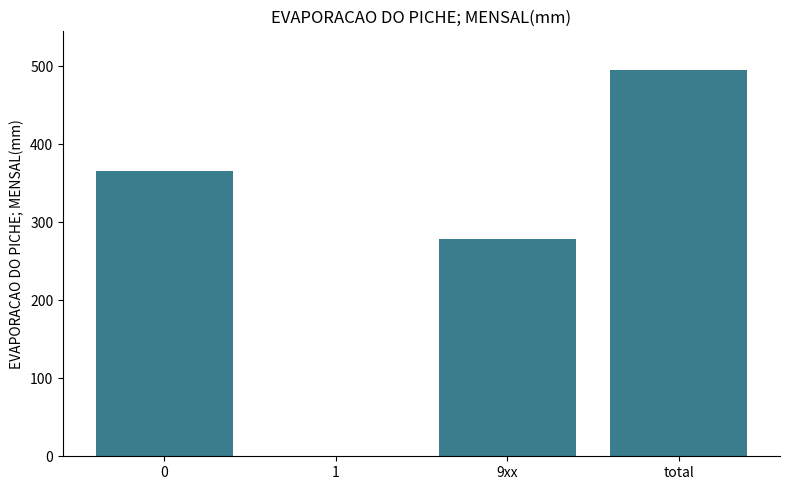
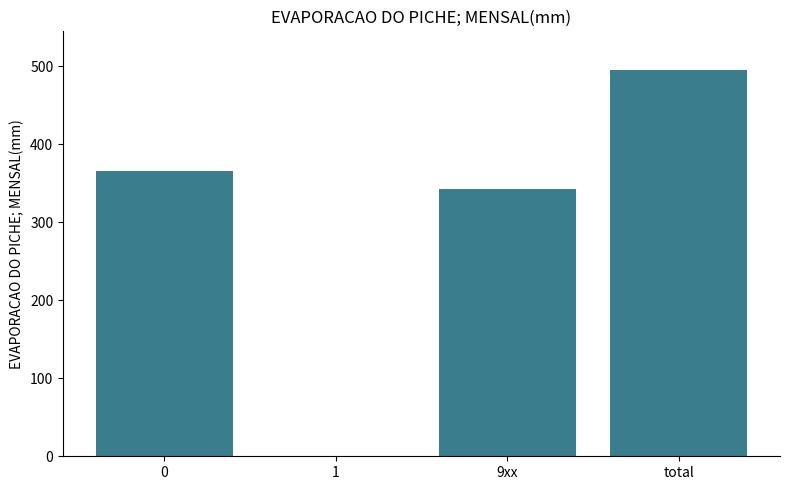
9xx: 280 -> 340
